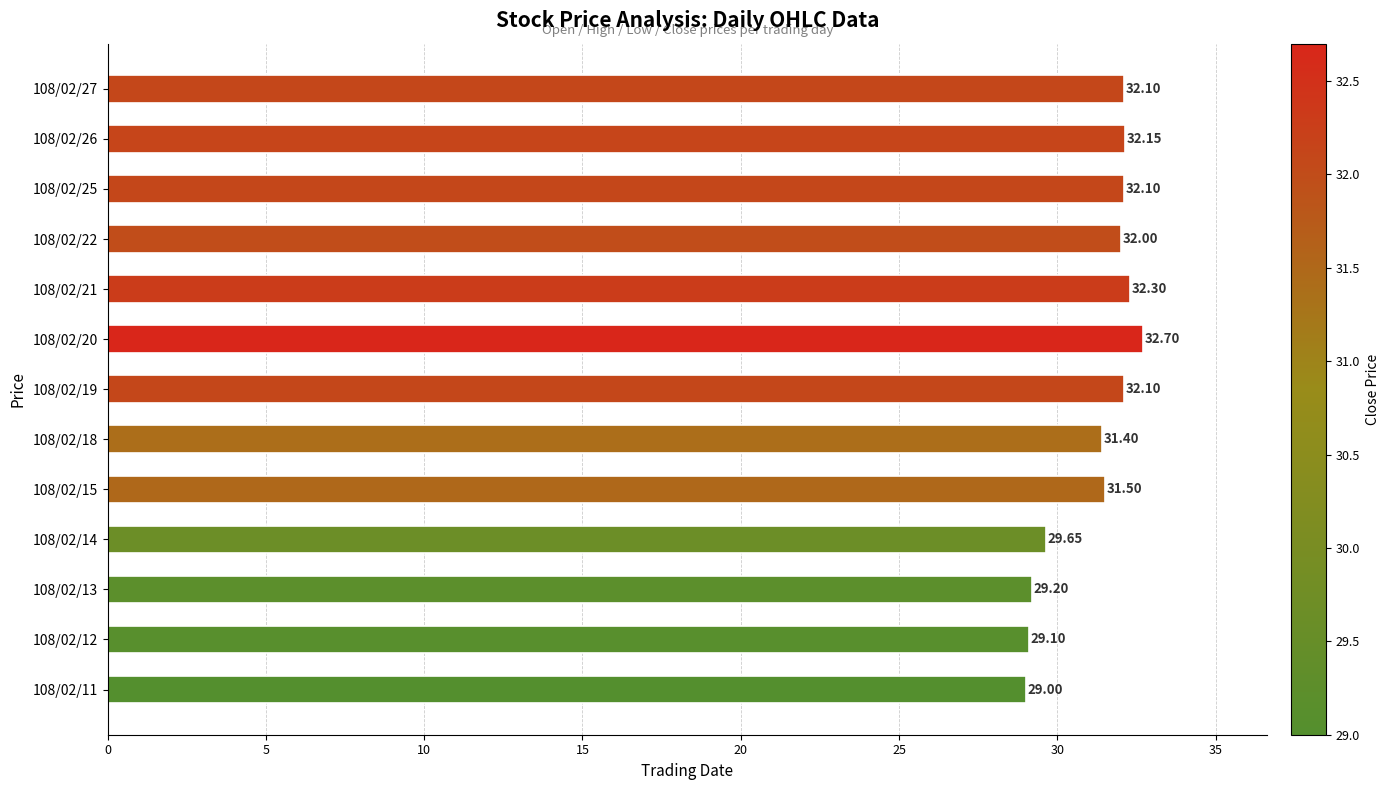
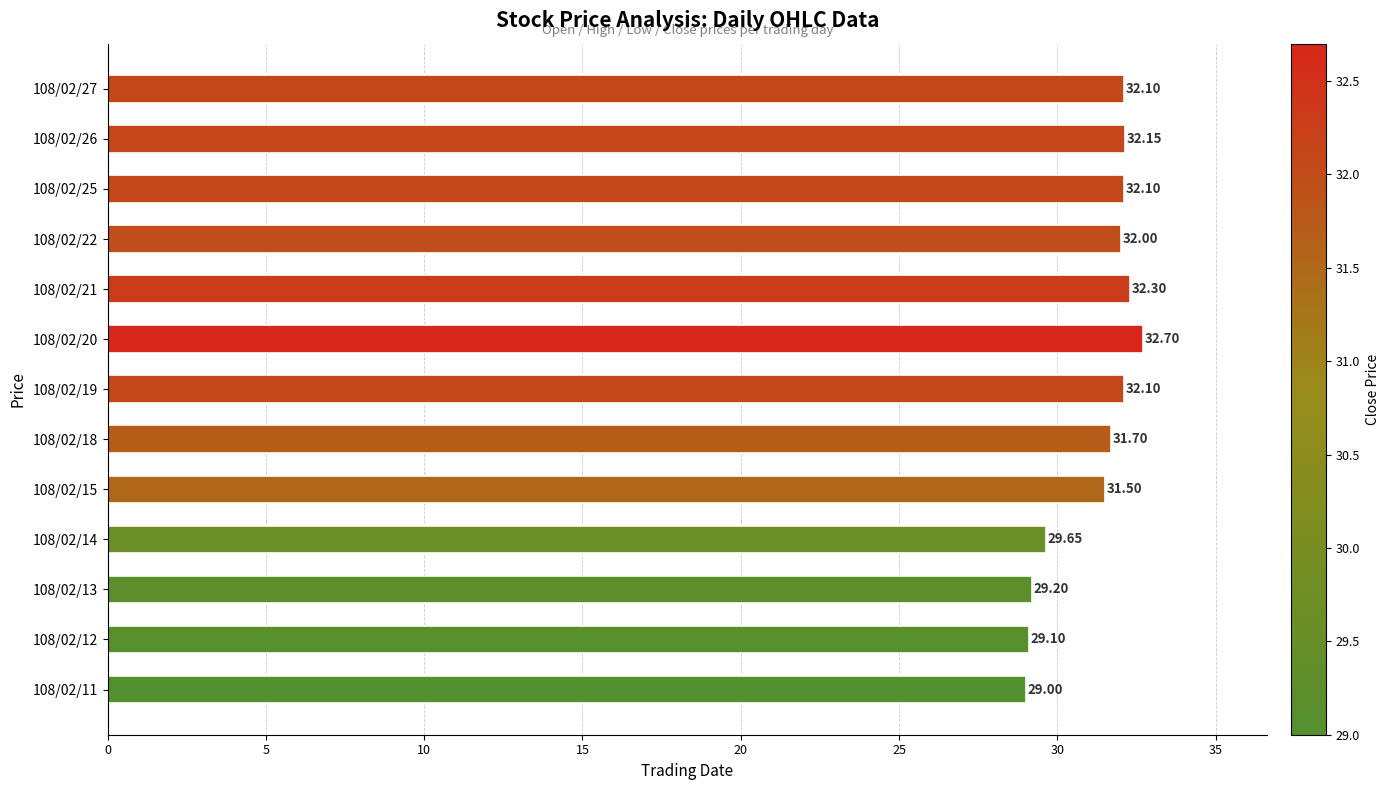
108/02/18: 31.40 -> 31.70
